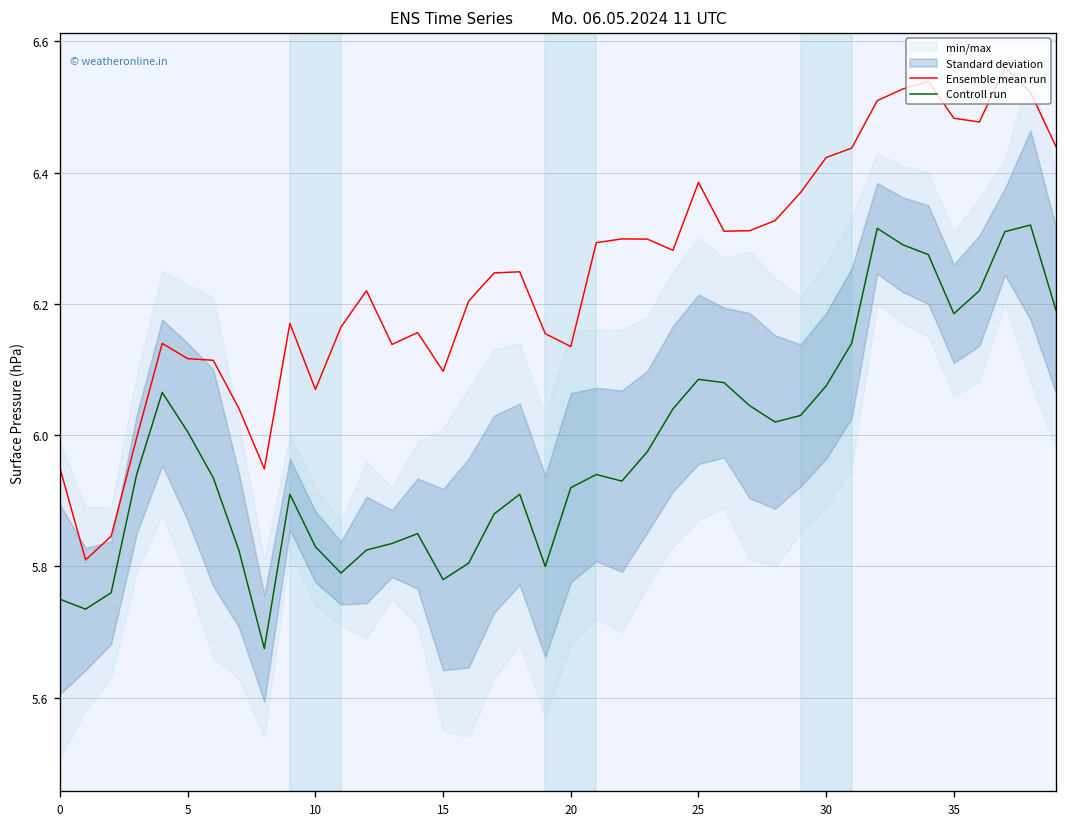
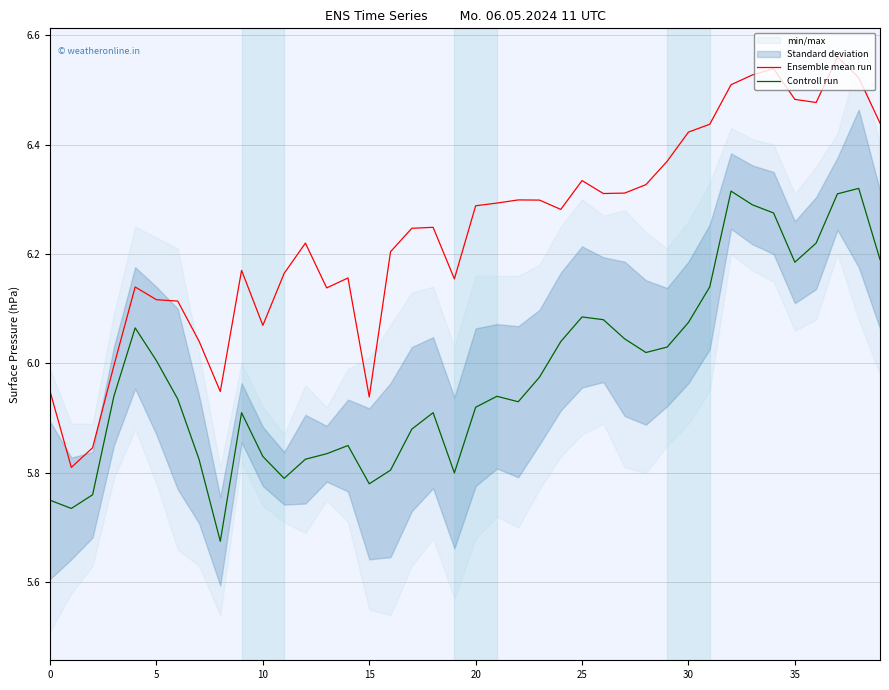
Ensemble mean run, 15: 6.10 -> 5.94
Ensemble mean run, 20: 6.13 -> 6.29
Ensemble mean run, 25: 6.38 -> 6.33
